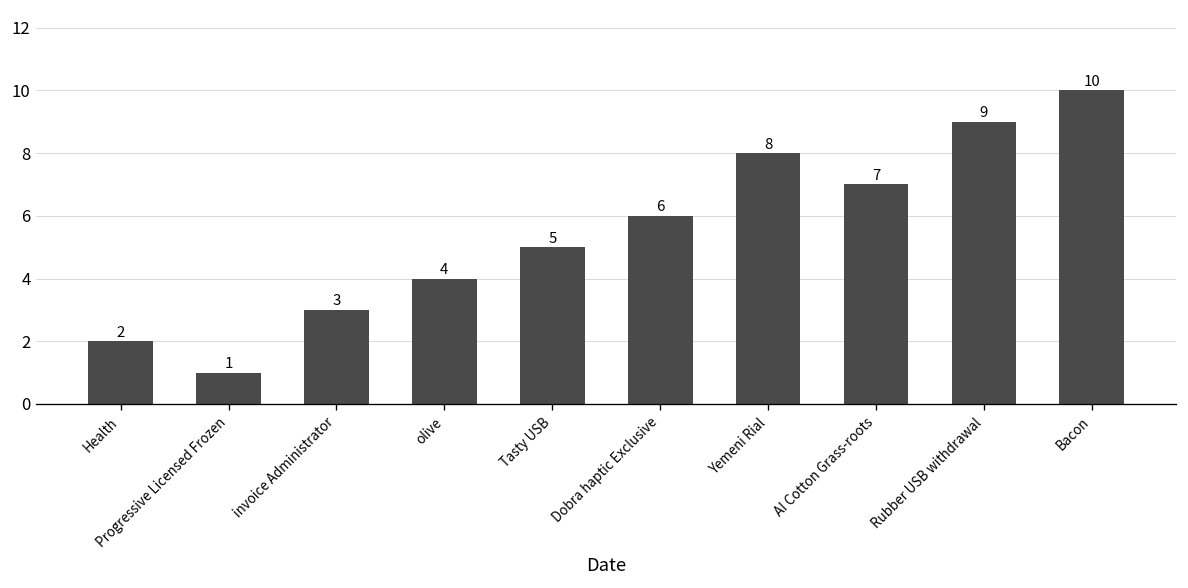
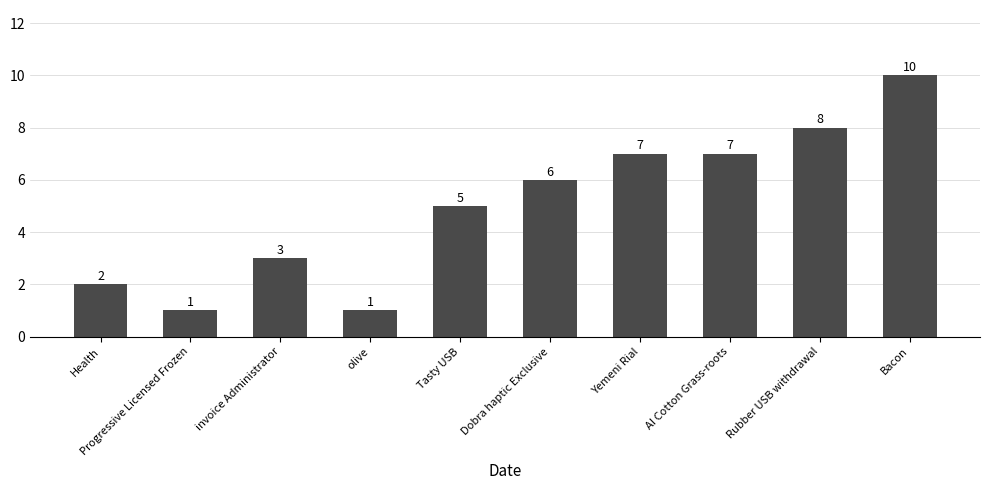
olive: 4 -> 1
Yemeni Rial: 8 -> 7
Rubber USB withdrawal: 9 -> 8
